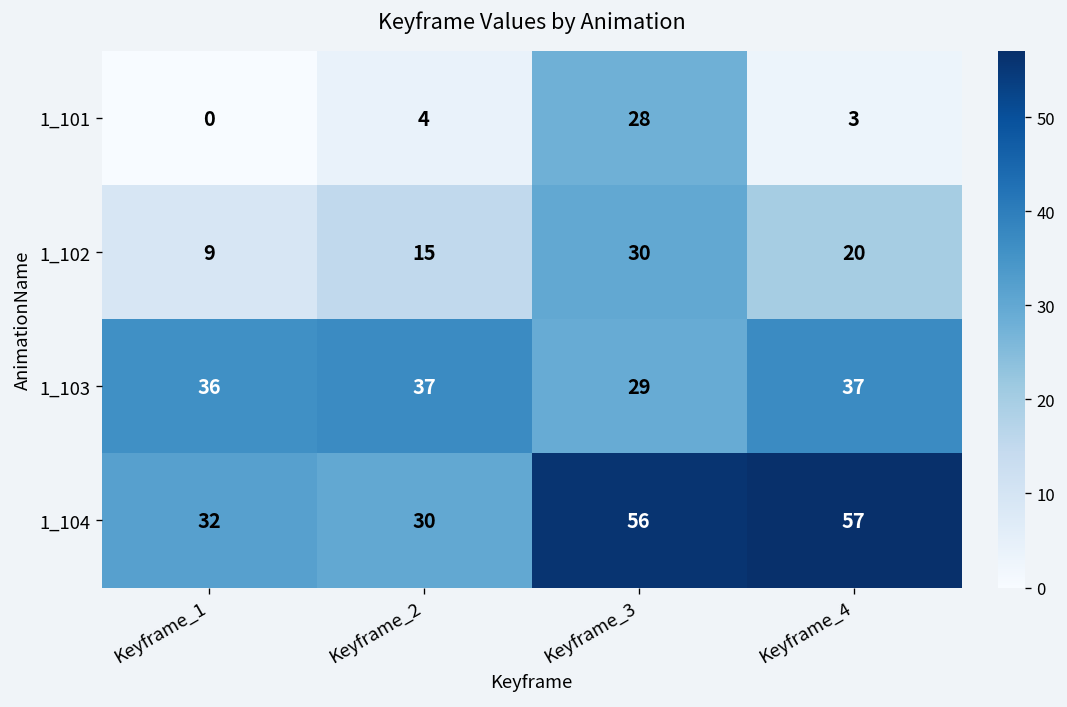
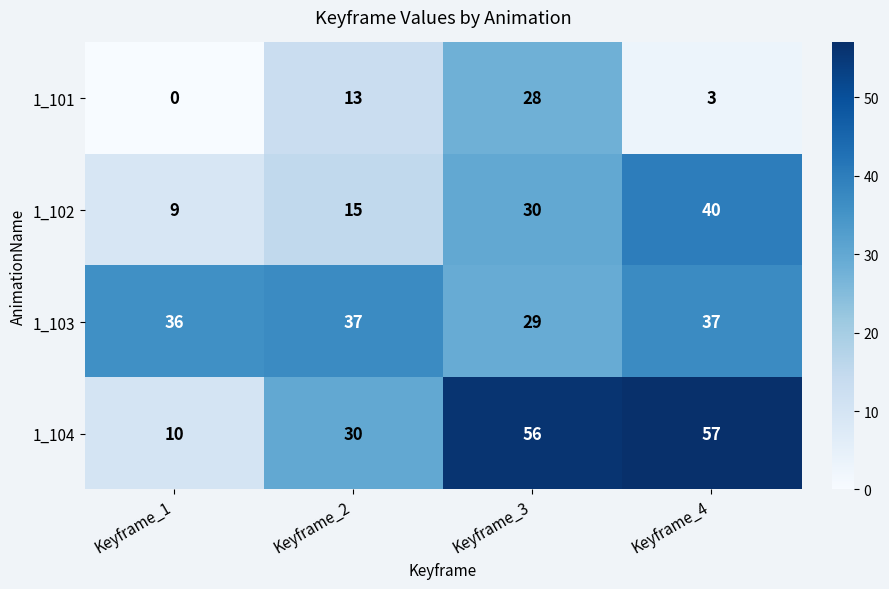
1_101, Keyframe_2: 4 -> 13
1_102, Keyframe_4: 20 -> 40
1_104, Keyframe_1: 32 -> 10
